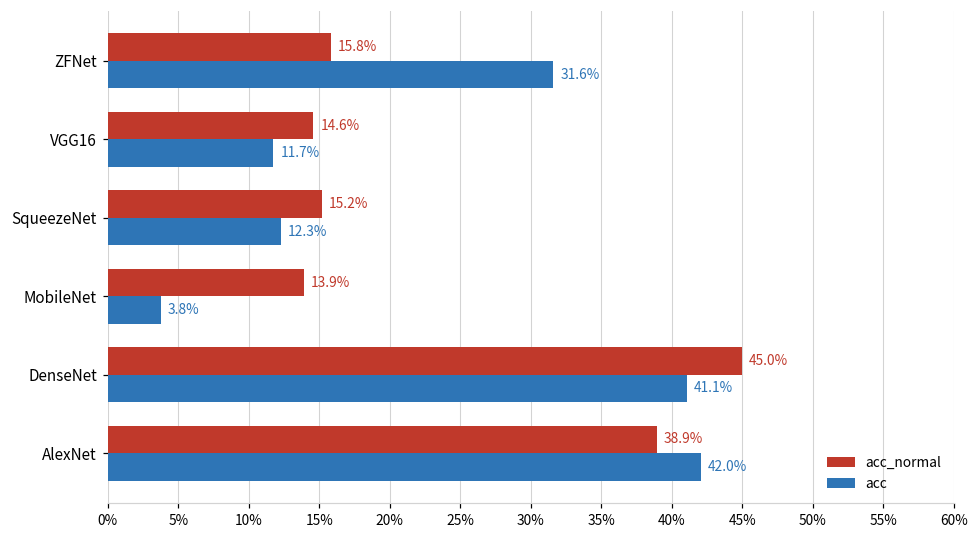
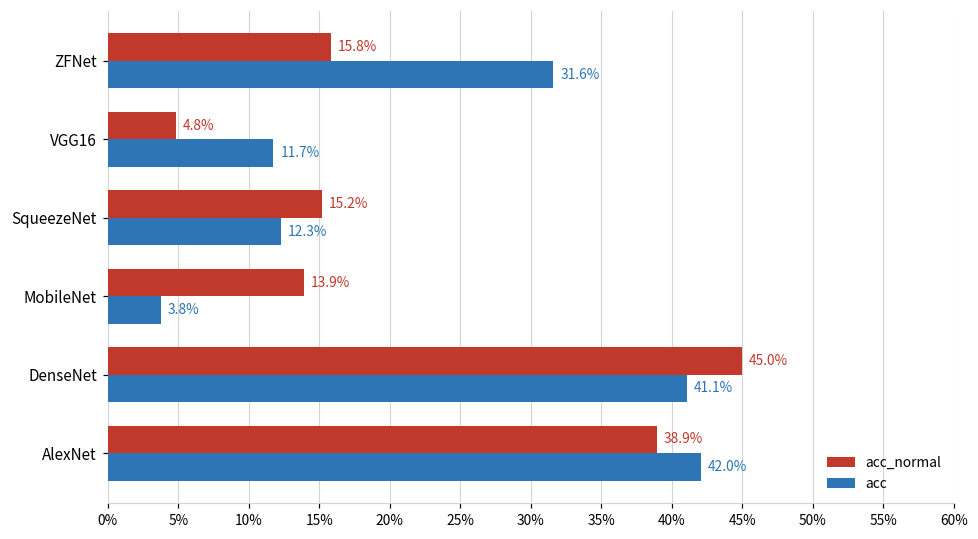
acc_normal, VGG16: 14.6% -> 4.8%
